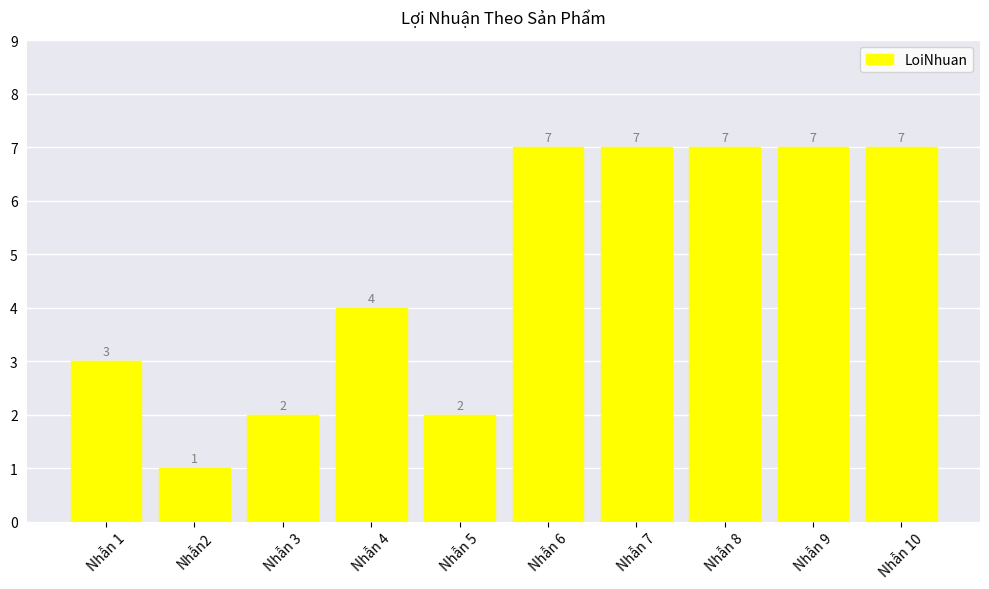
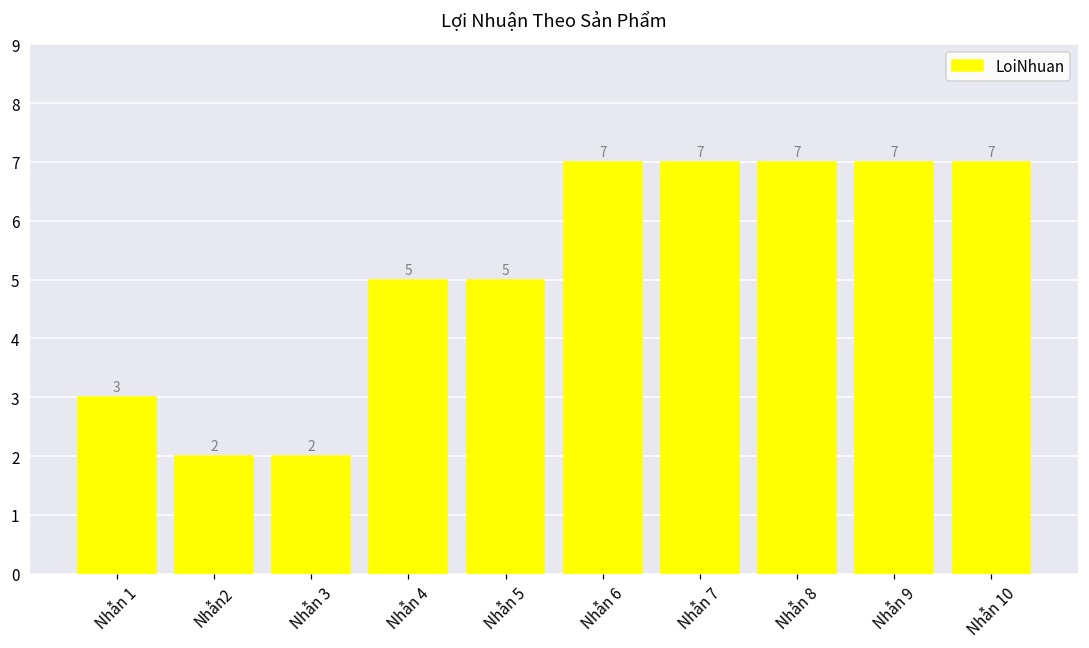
Nhẫn2: 1 -> 2
Nhẫn 4: 4 -> 5
Nhẫn 5: 2 -> 5
